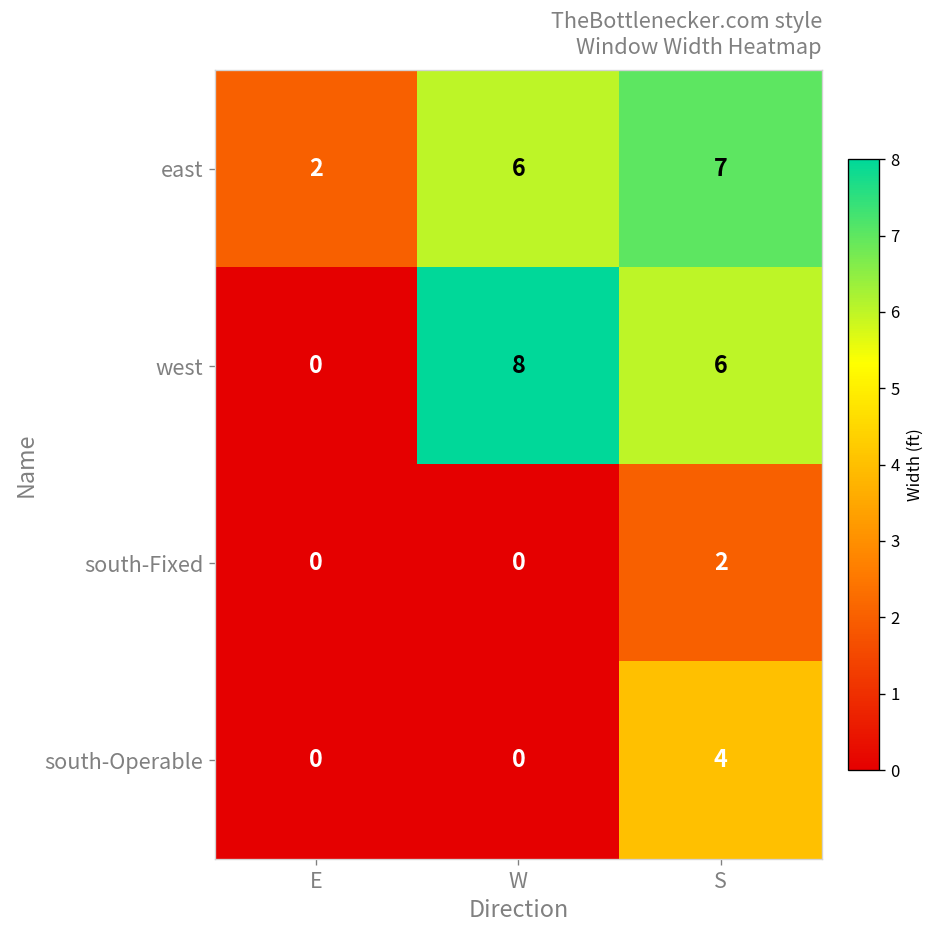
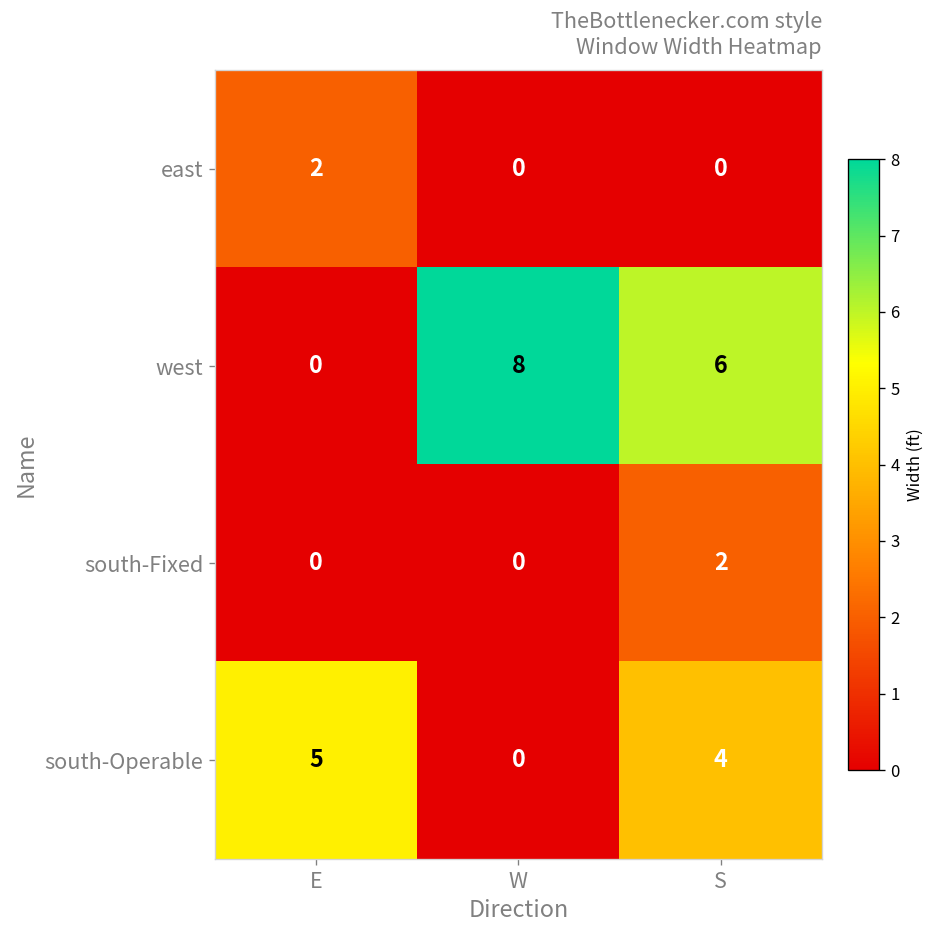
east, W: 6 -> 0
east, S: 7 -> 0
south-Operable, E: 0 -> 5
